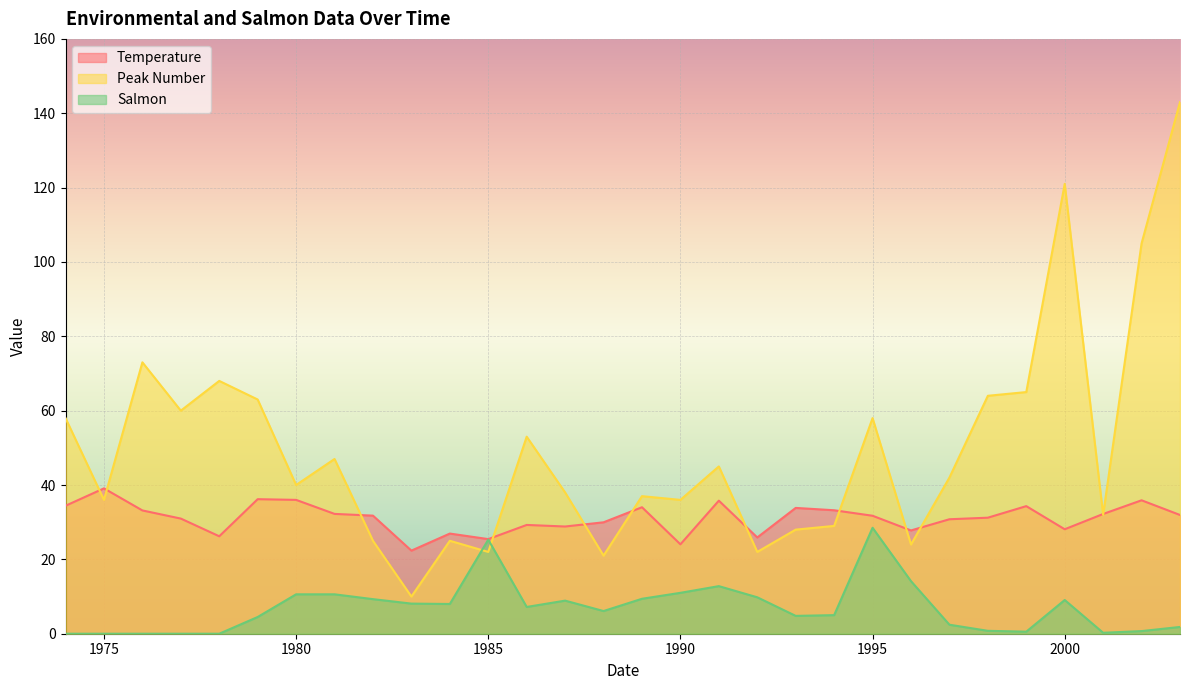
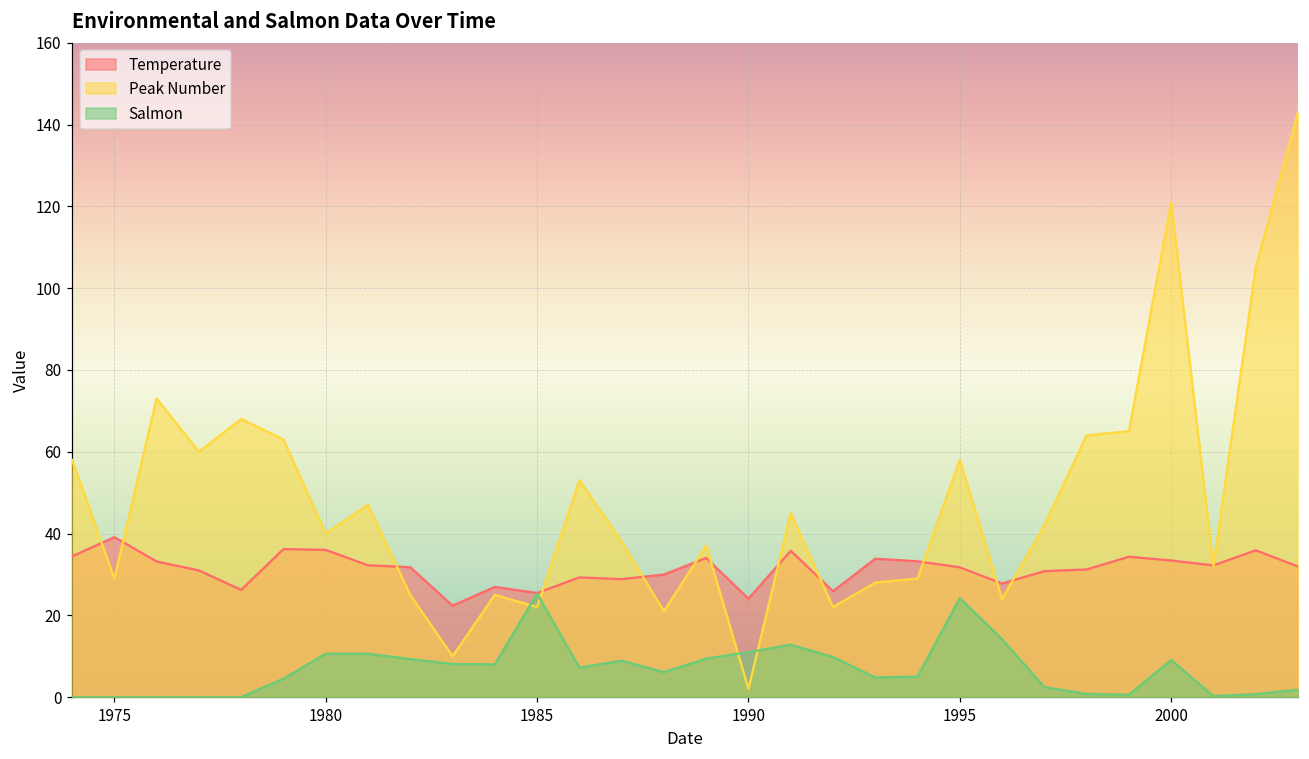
Peak Number, 1975: 36 -> 29
Peak Number, 1990: 36 -> 2
Salmon, 1995: 29 -> 24
Temperature, 2000: 28 -> 33
